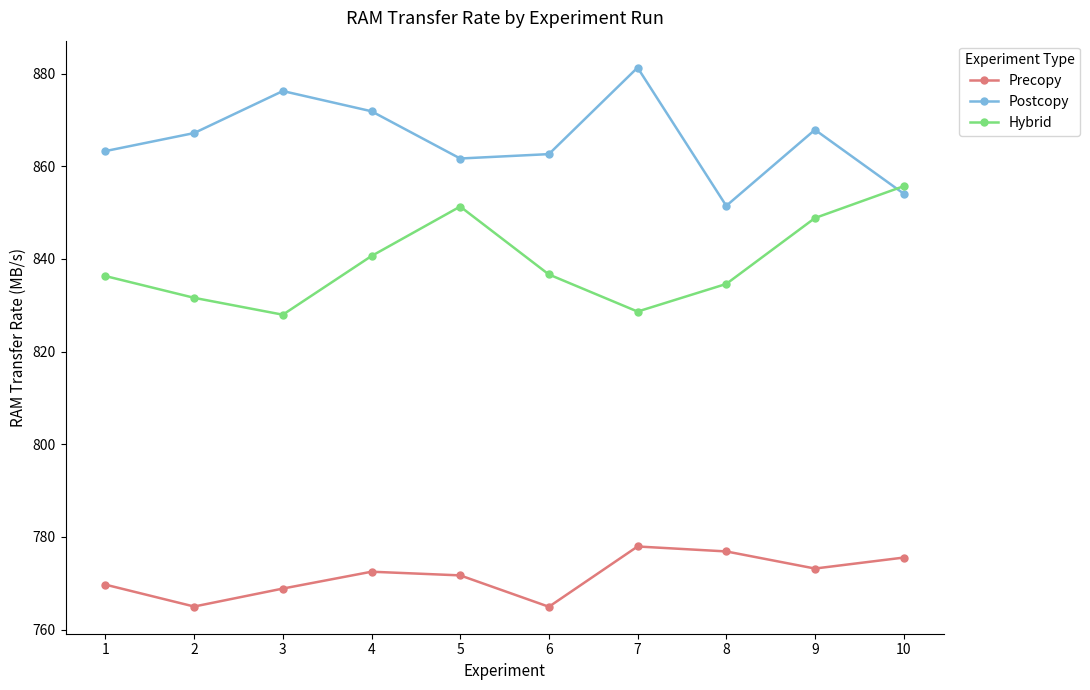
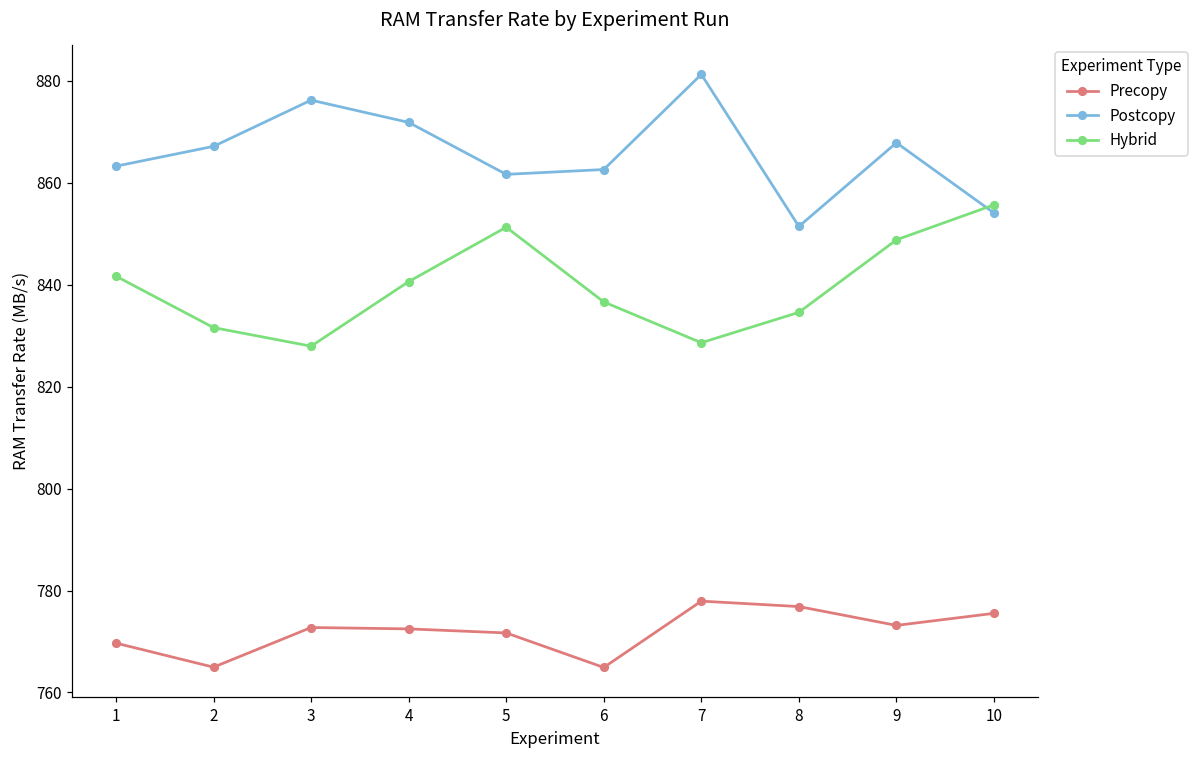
Hybrid, 1: 836 -> 842
Precopy, 3: 769 -> 773
